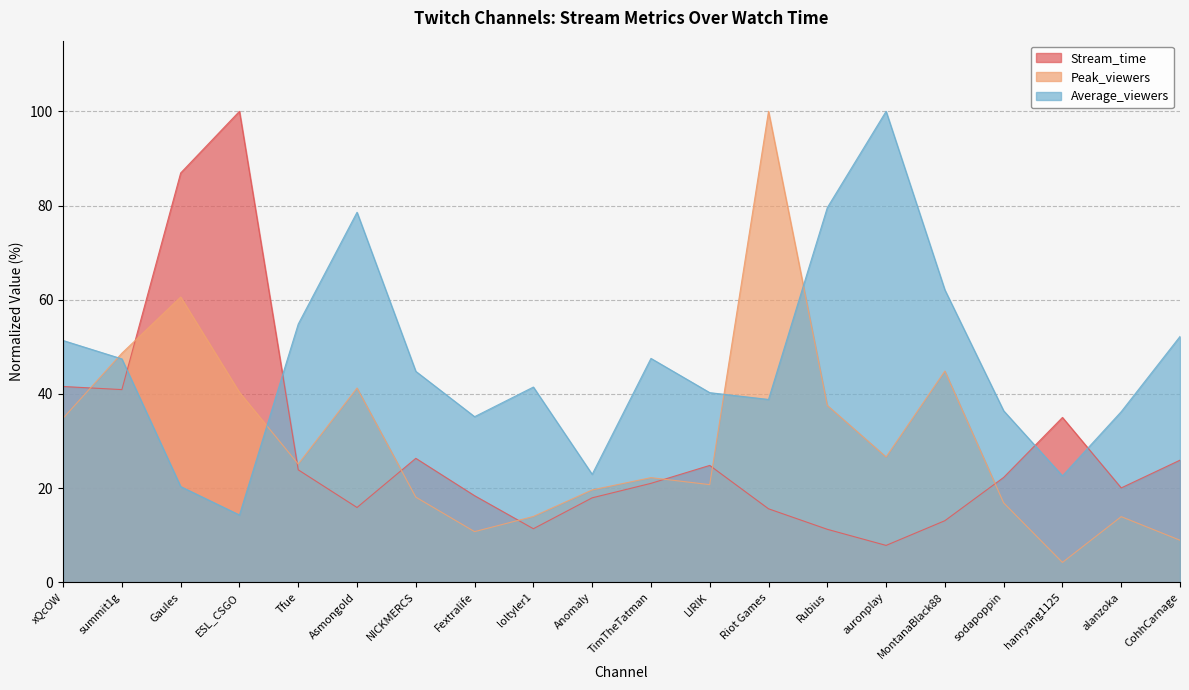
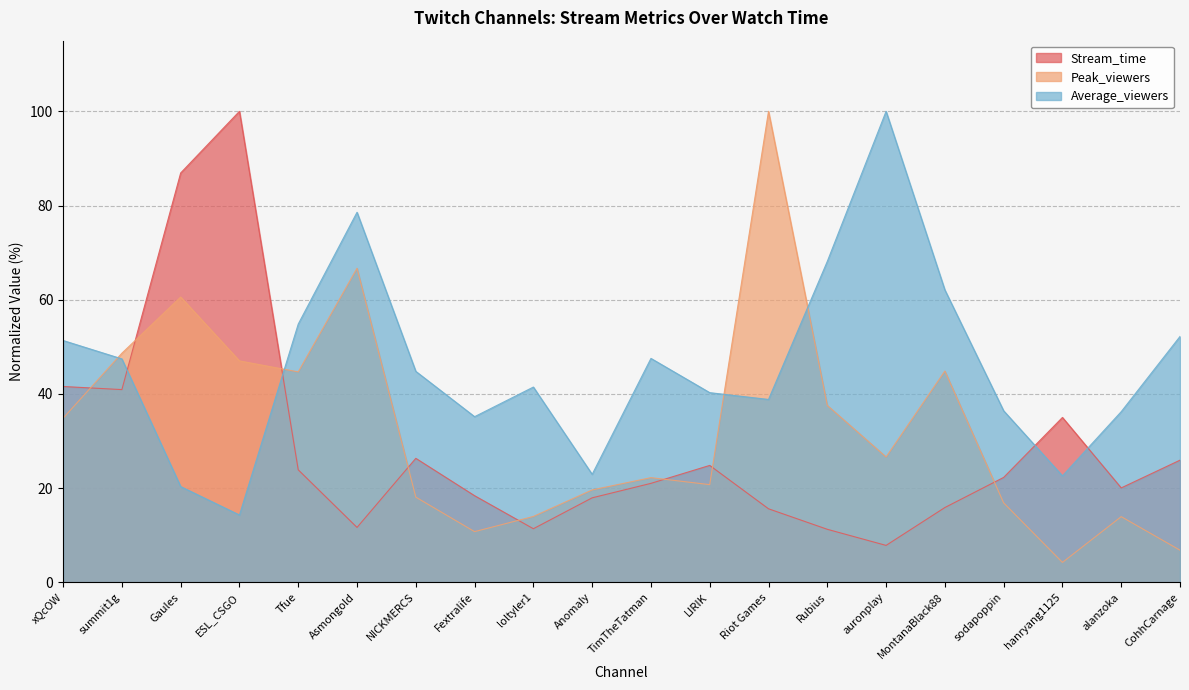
Peak_viewers, ESL_CSGO: 40 -> 47
Peak_viewers, Tfue: 25 -> 45
Stream_time, Asmongold: 16 -> 12
Peak_viewers, Asmongold: 41 -> 67
Average_viewers, Rubius: 80 -> 68
Stream_time, MontanaBlack88: 13 -> 16
Peak_viewers, CohhCarnage: 9 -> 7
